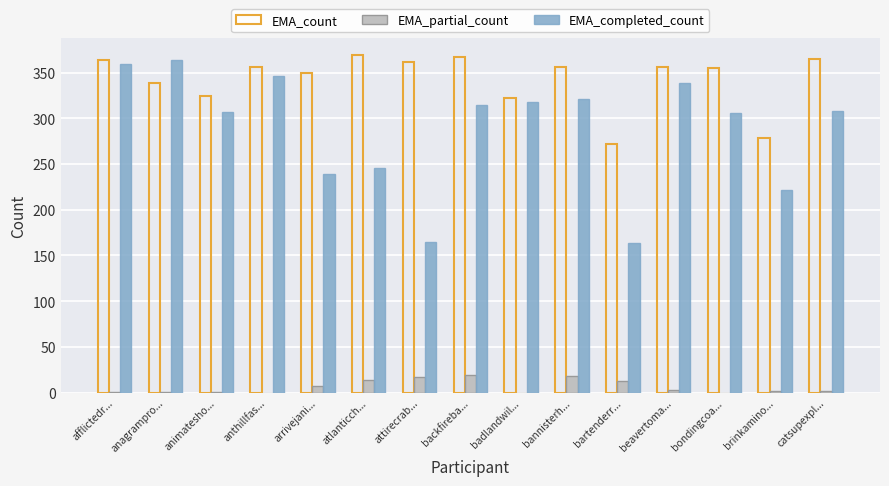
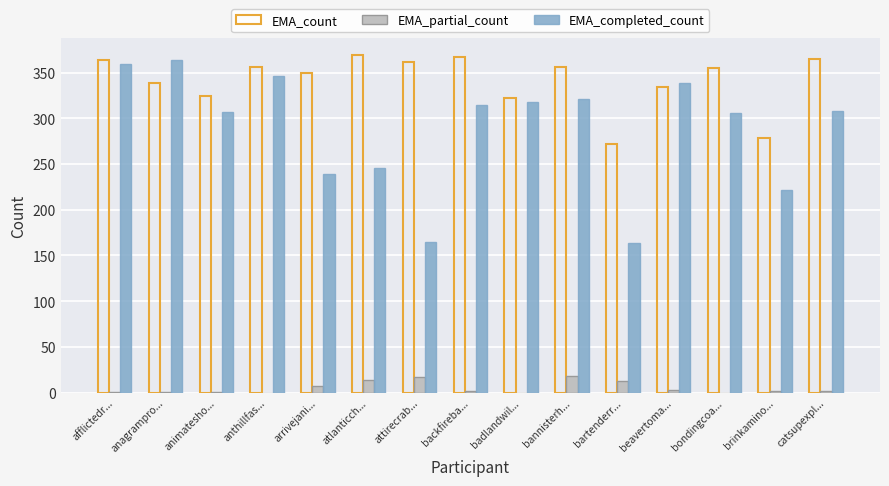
EMA_partial_count, backfireba...: 20 -> 0
EMA_count, beavertoma...: 360 -> 330
